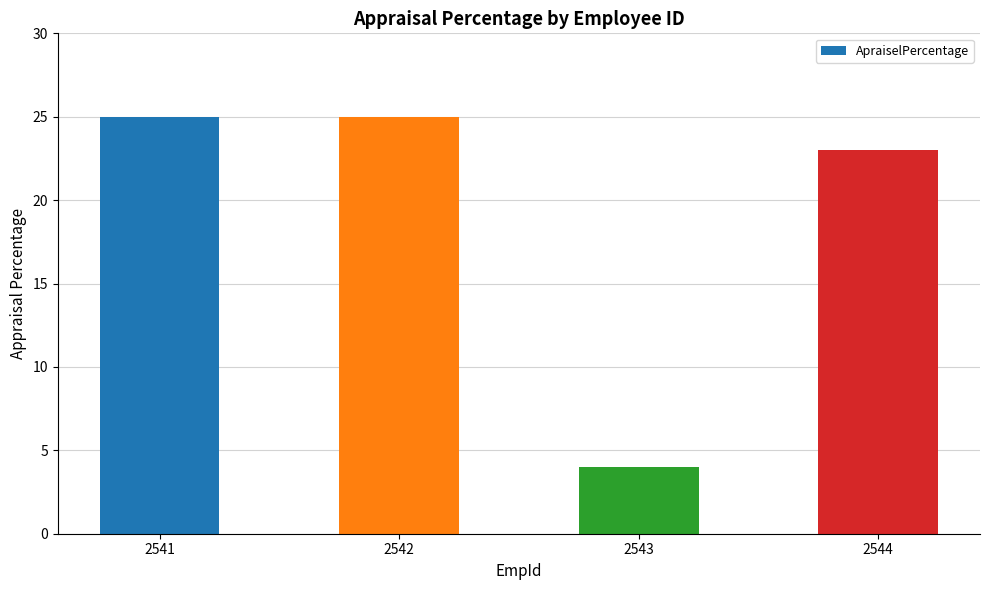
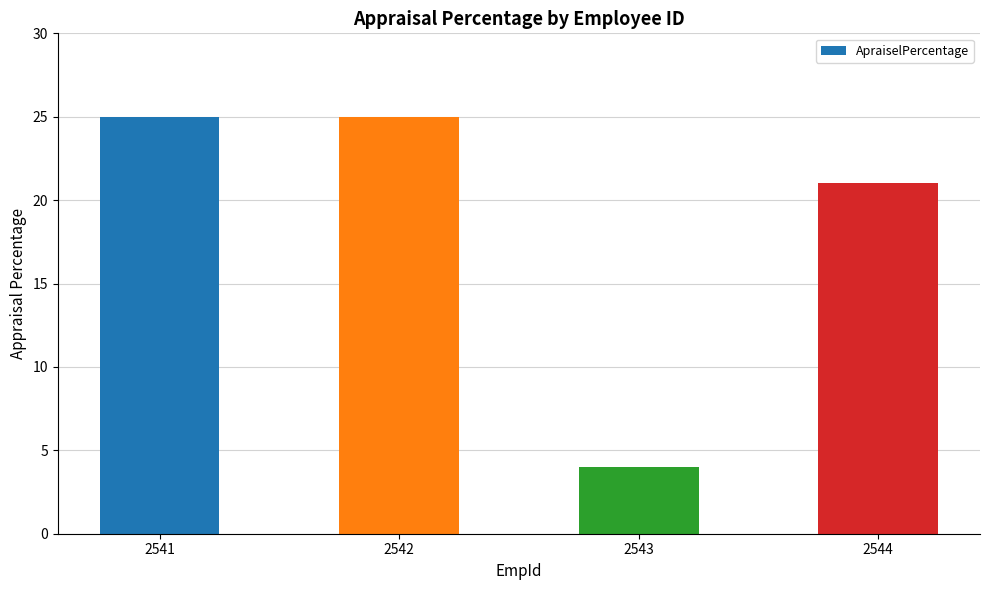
2544: 23 -> 21
